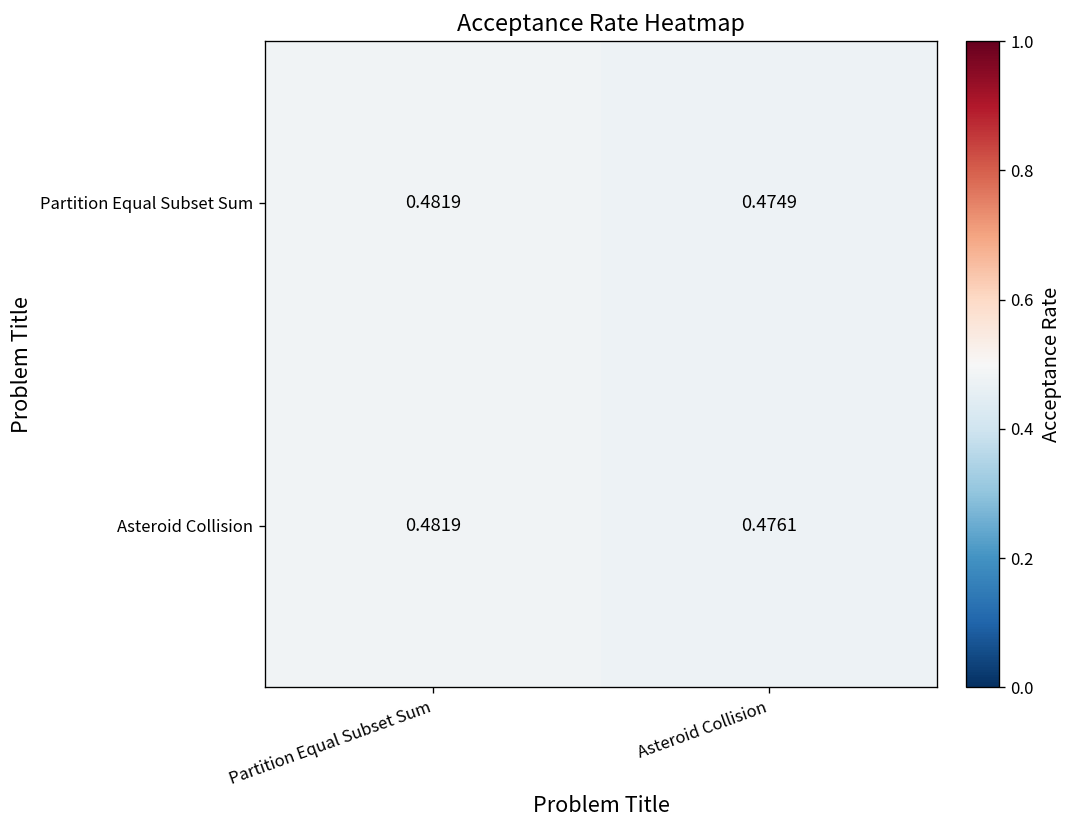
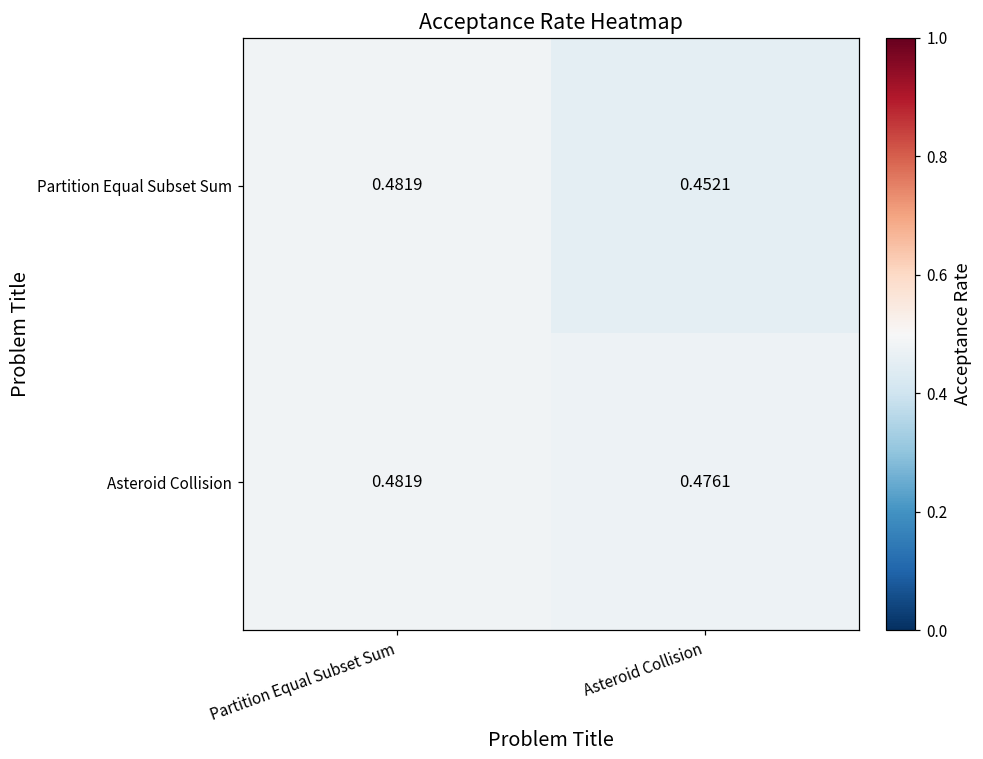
Partition Equal Subset Sum, Asteroid Collision: 0.4749 -> 0.4521
